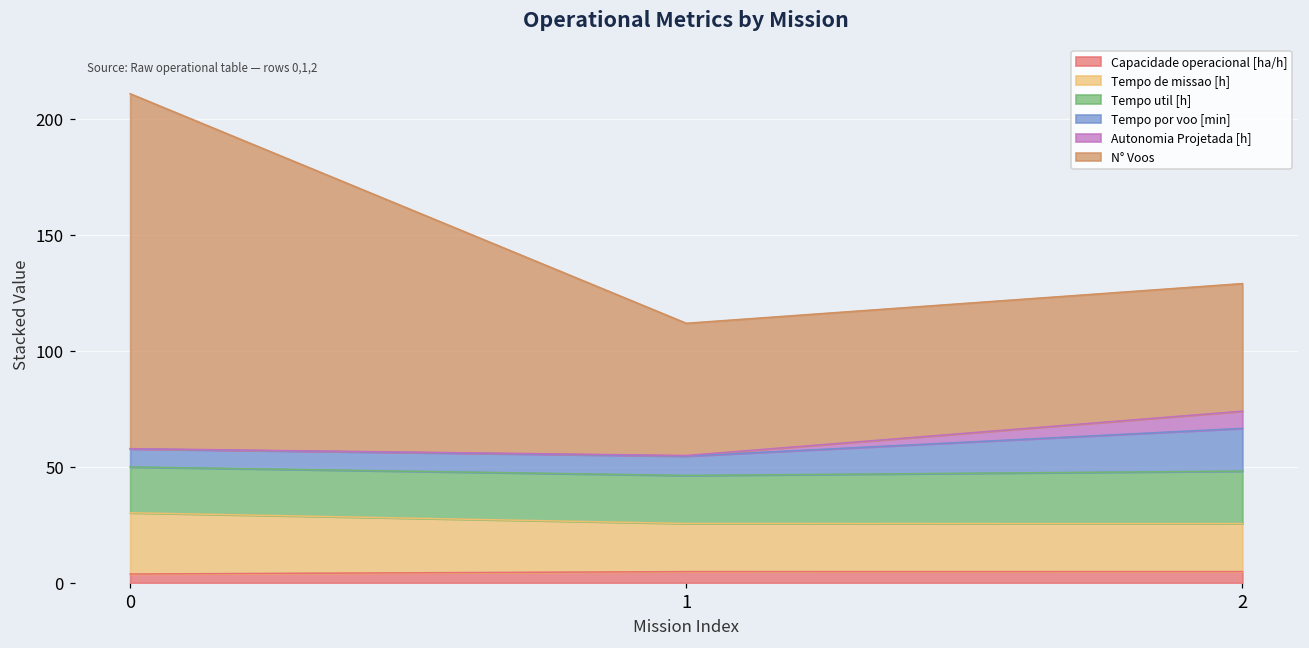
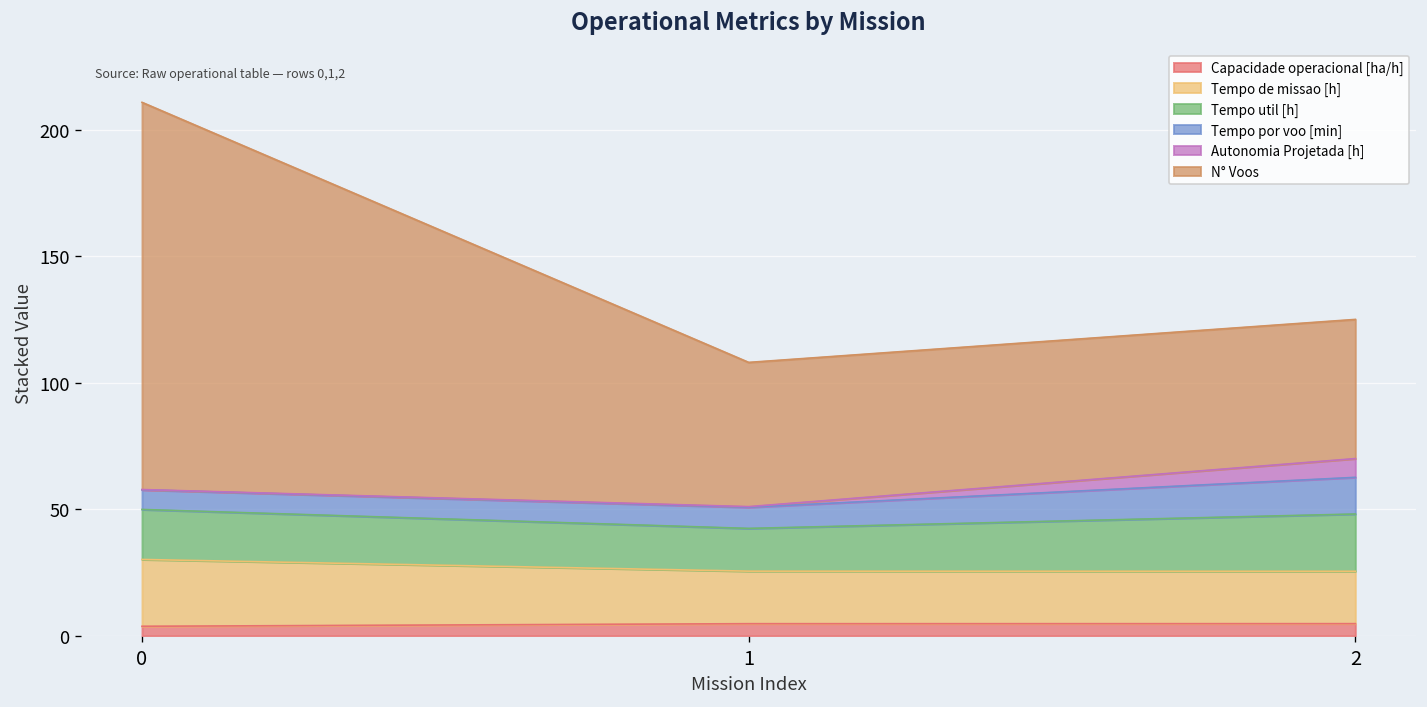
Tempo util [h], 1: 21 -> 17
Tempo por voo [min], 2: 18 -> 14
